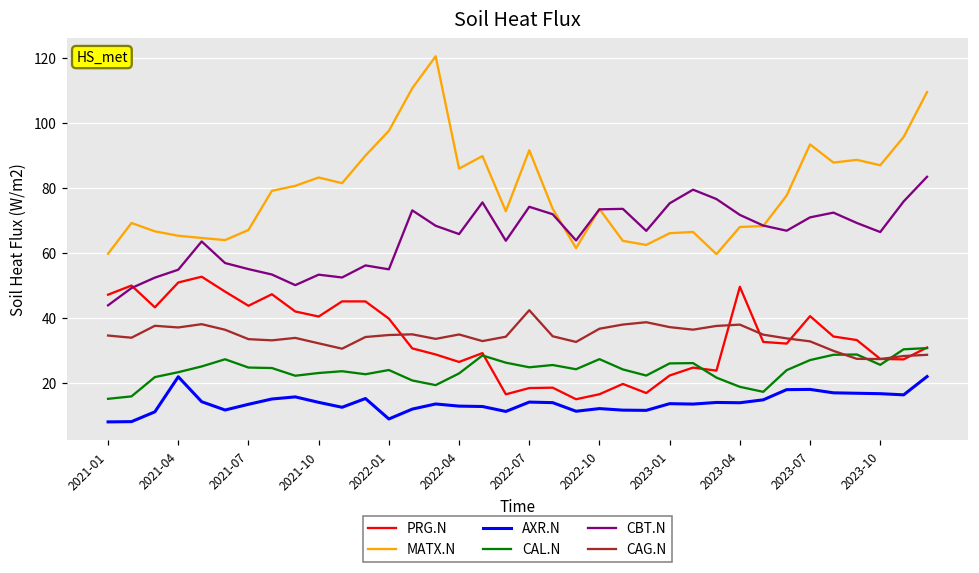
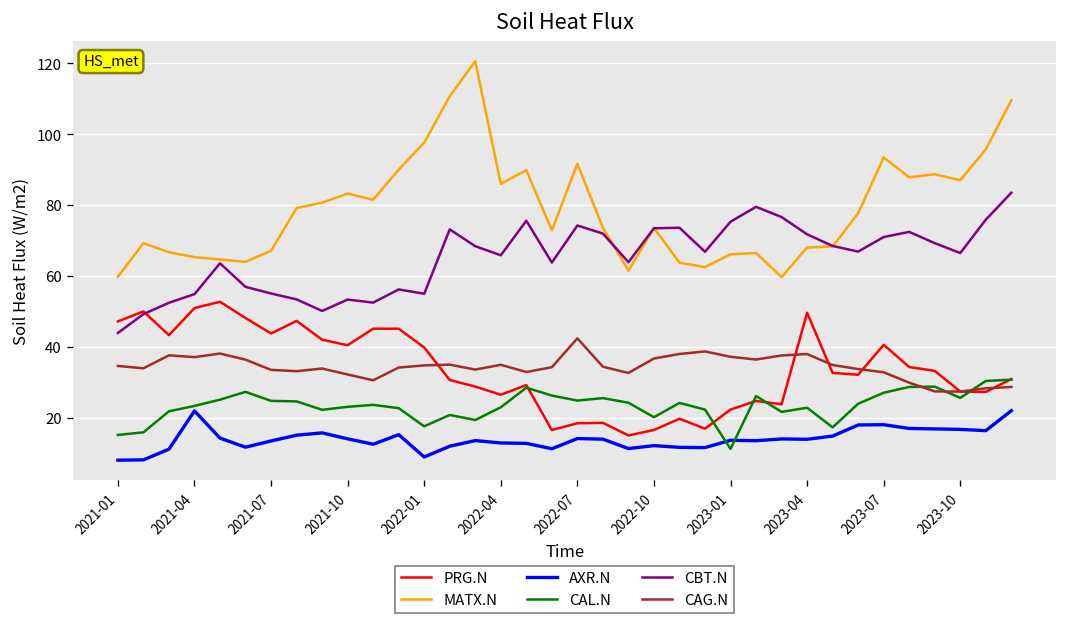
CAL.N, 2022-01: 24 -> 18
CAL.N, 2022-10: 27 -> 20
CAL.N, 2023-01: 26 -> 11
CAL.N, 2023-04: 19 -> 23
